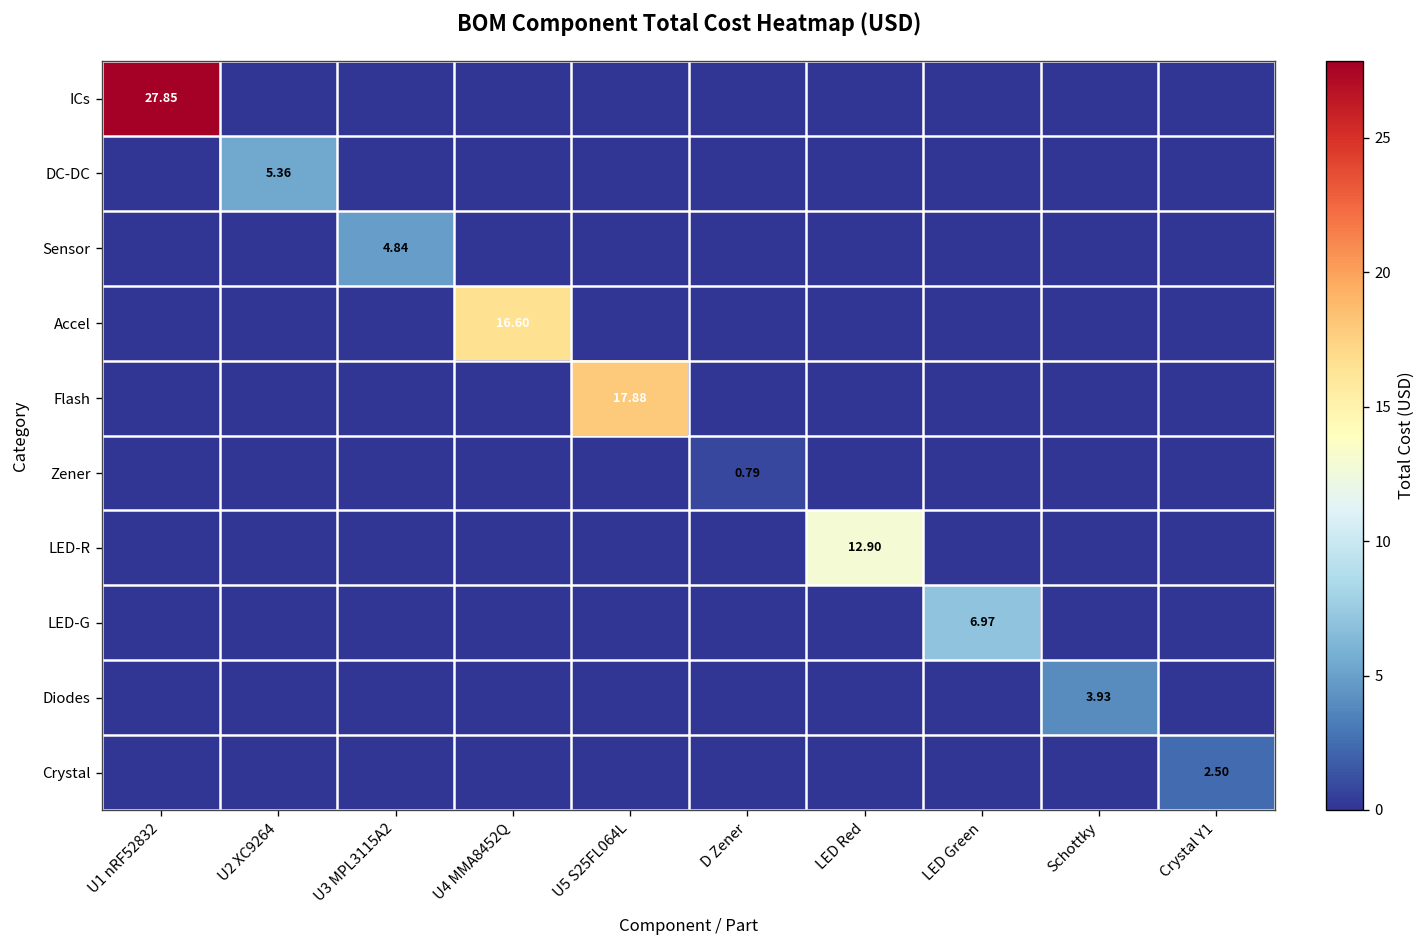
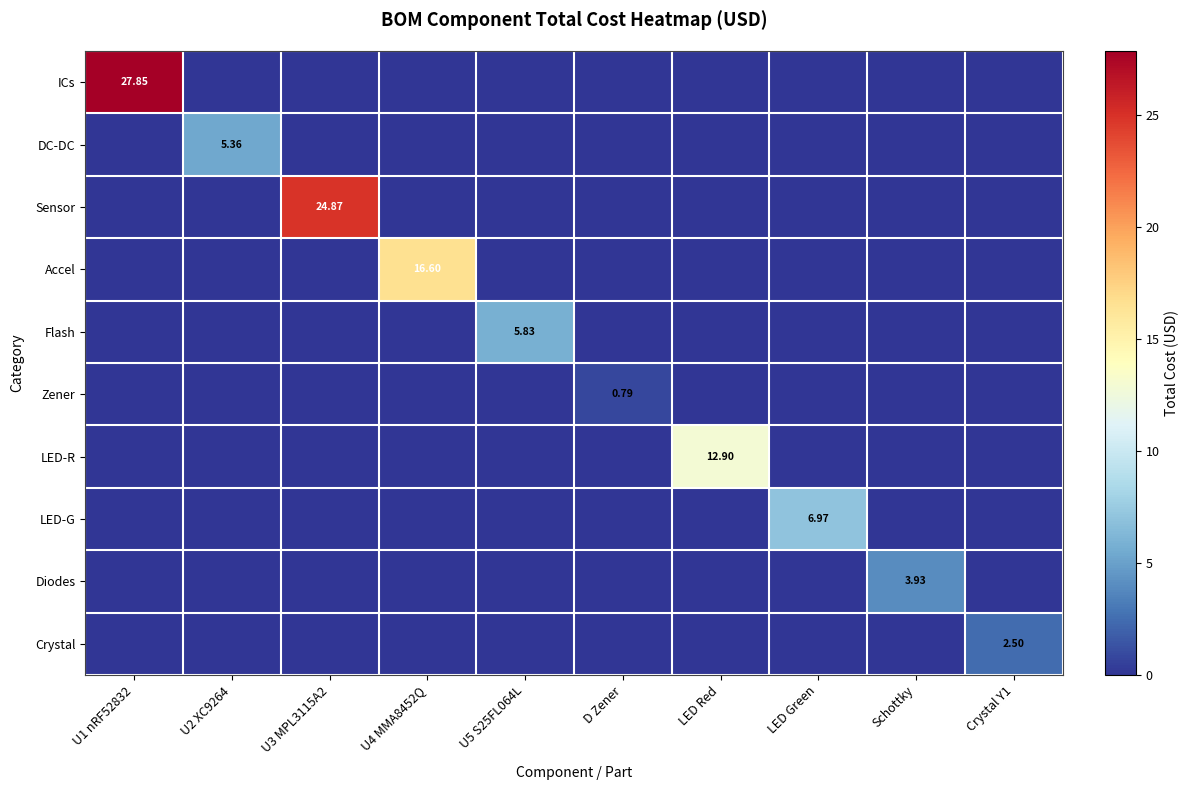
Sensor, U3 MPL3115A2: 4.84 -> 24.87
Flash, U5 S25FL064L: 17.88 -> 5.83
